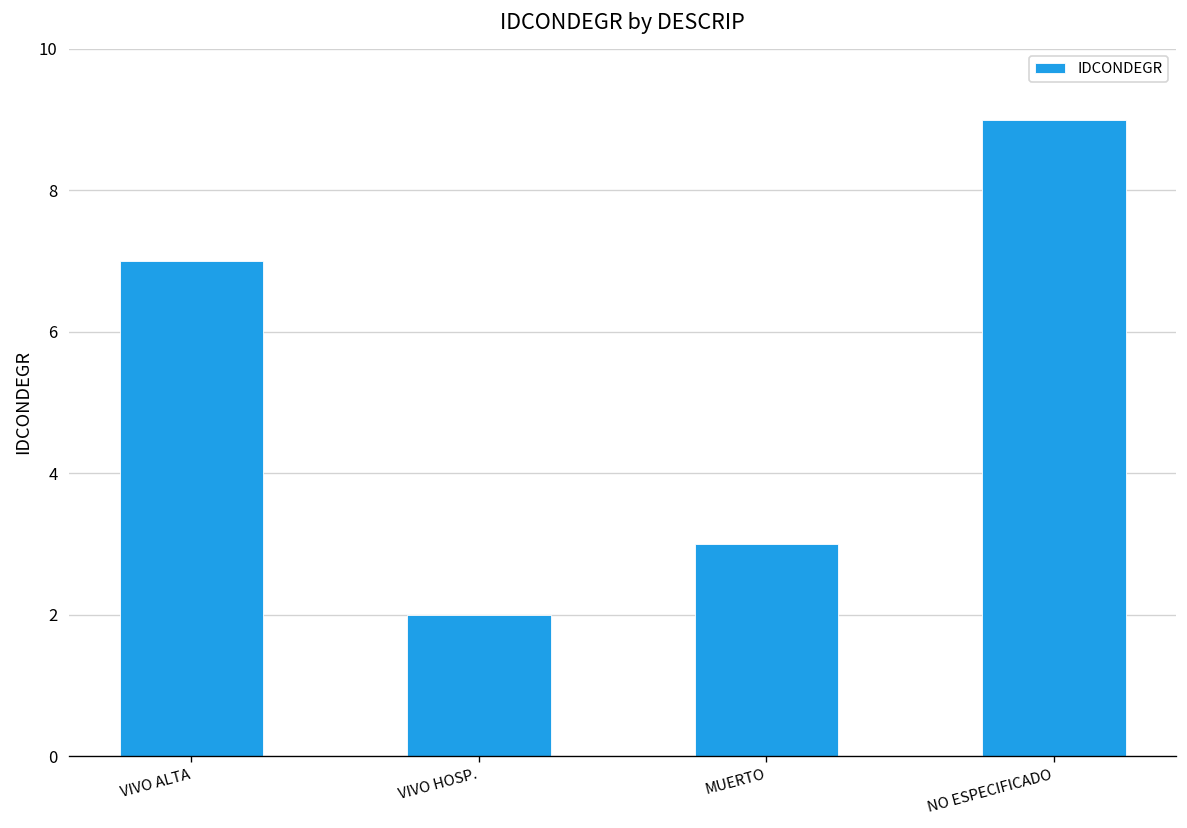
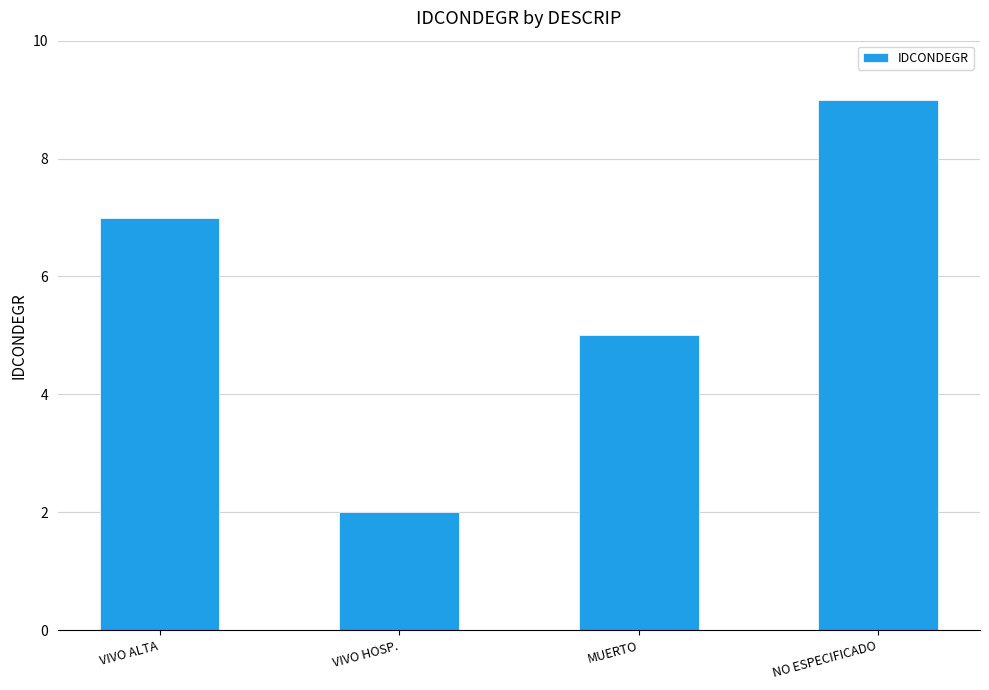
MUERTO: 3 -> 5
